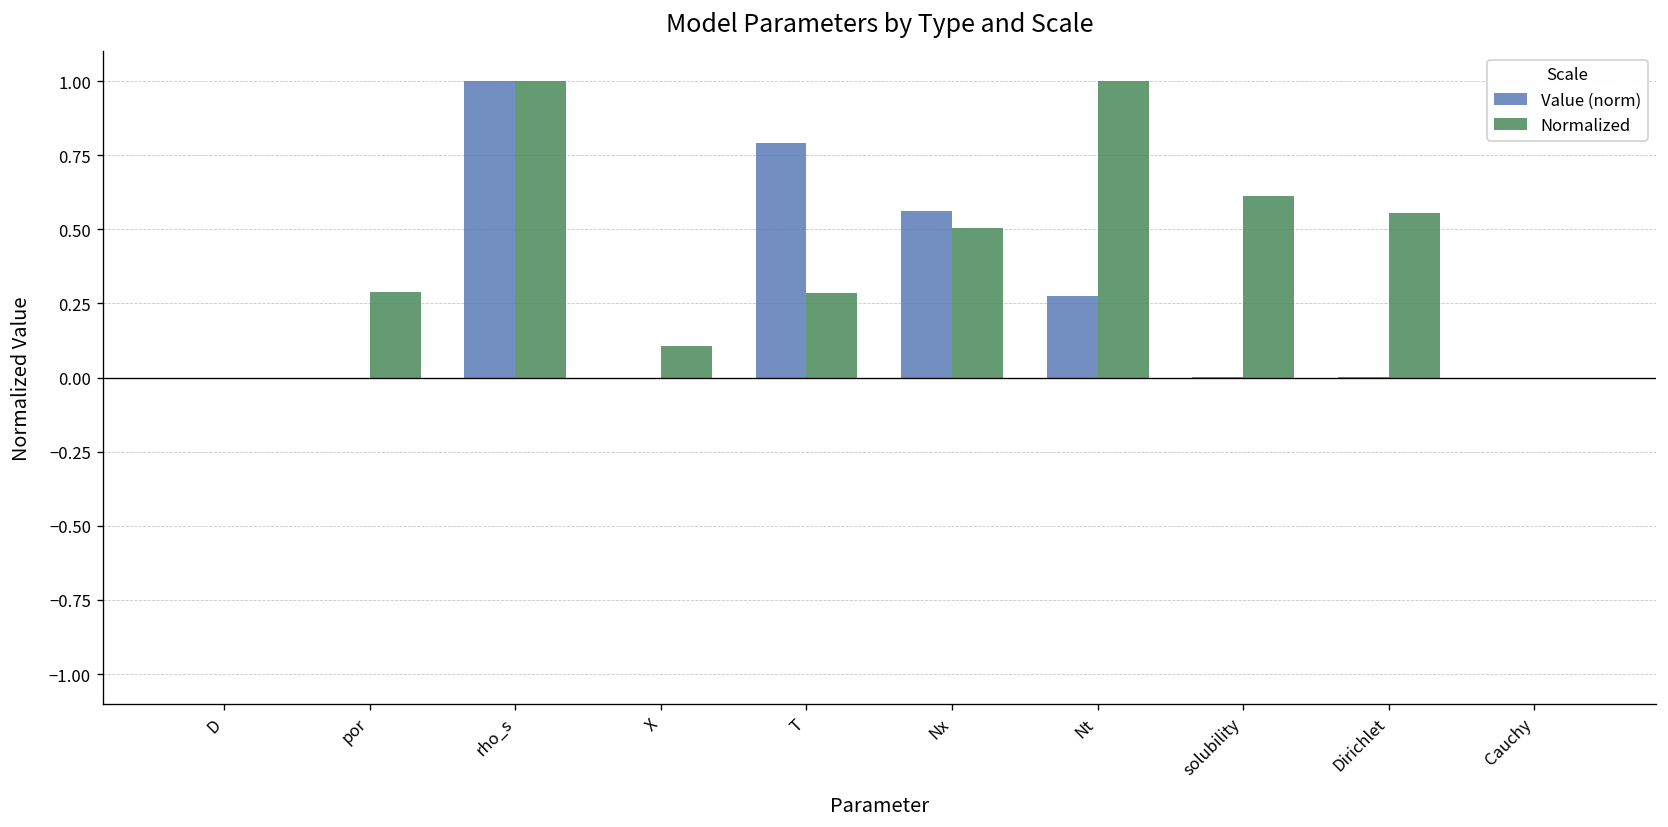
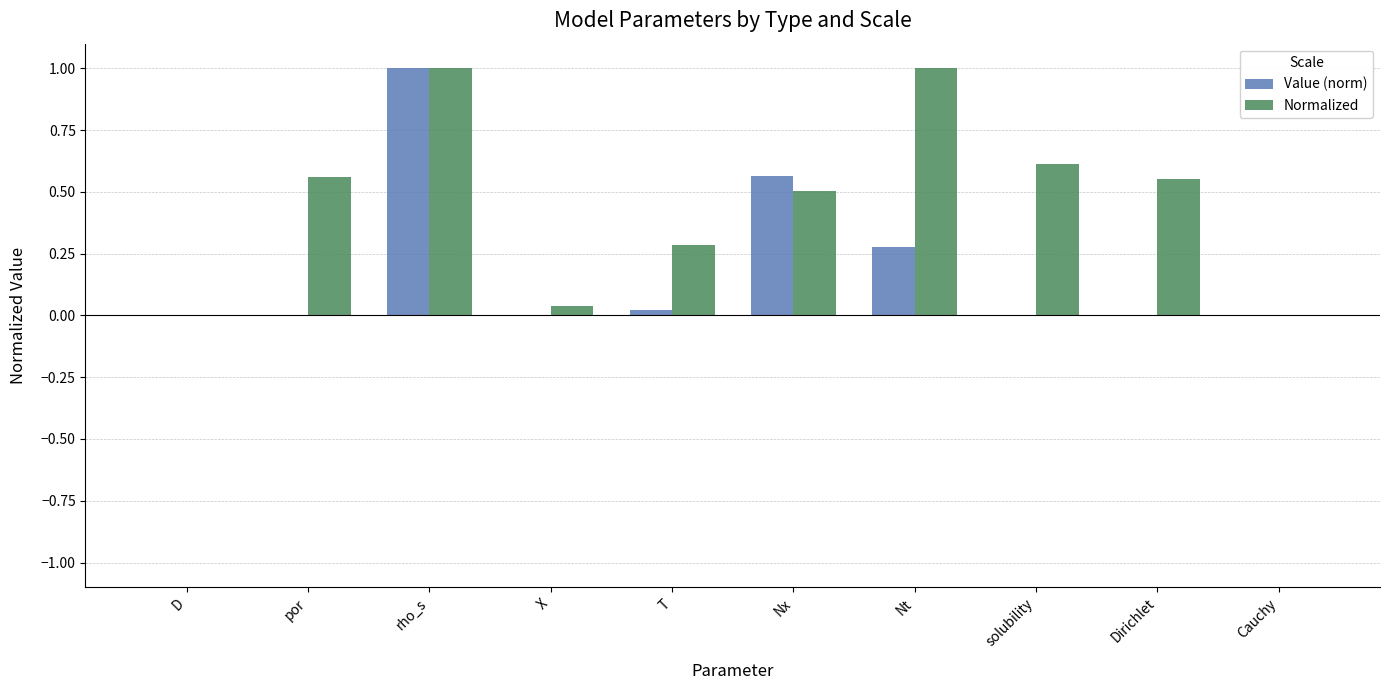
Normalized, por: 0.29 -> 0.56
Normalized, X: 0.11 -> 0.04
Value (norm), T: 0.79 -> 0.02
